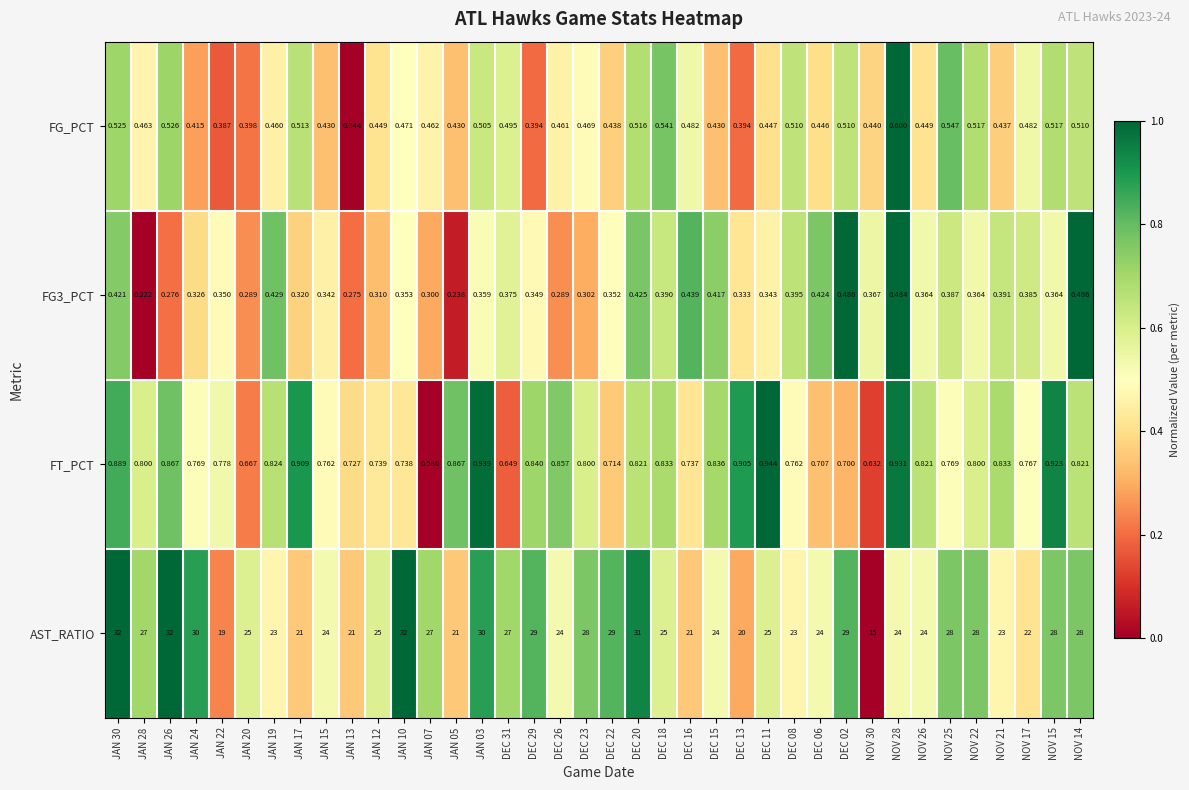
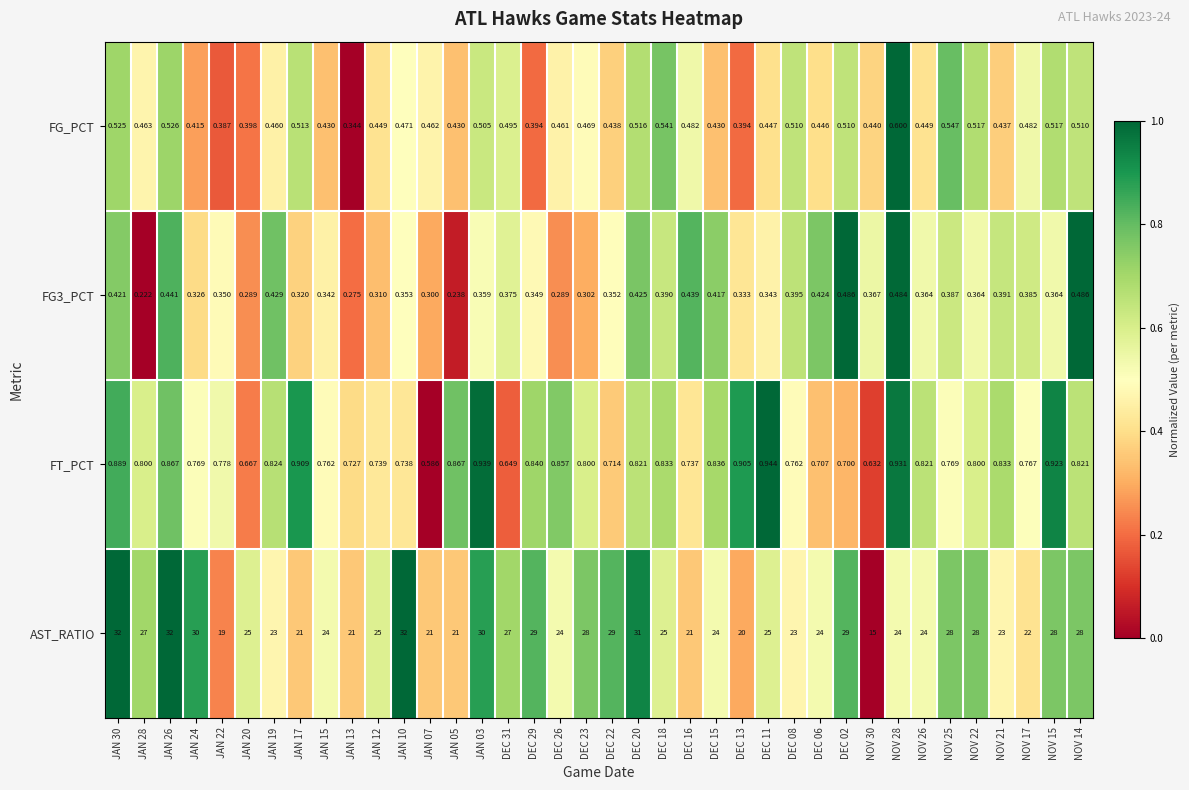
FG3_PCT, JAN 26: 0.276 -> 0.441
AST_RATIO, JAN 07: 27 -> 21
